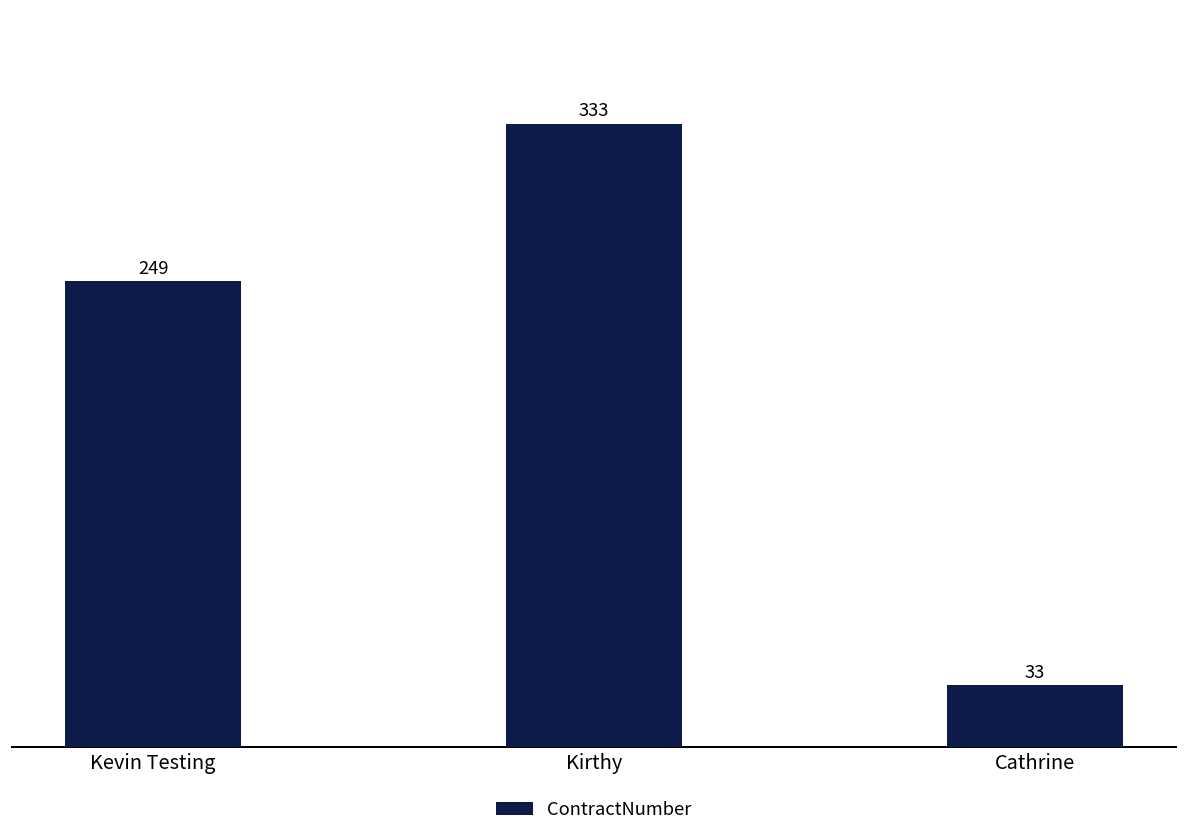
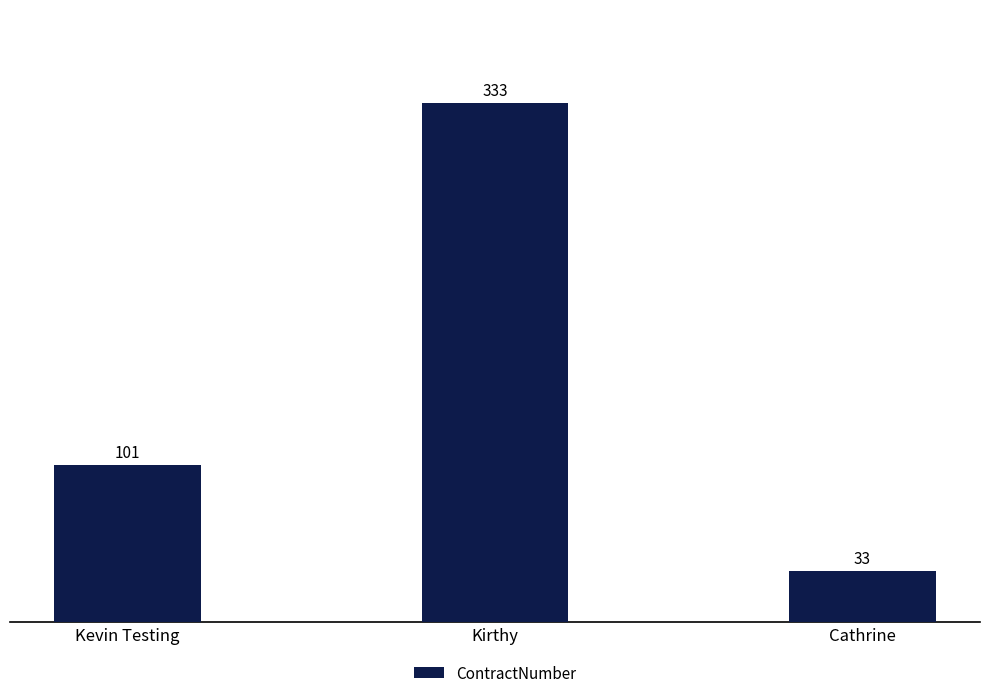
Kevin Testing: 249 -> 101
